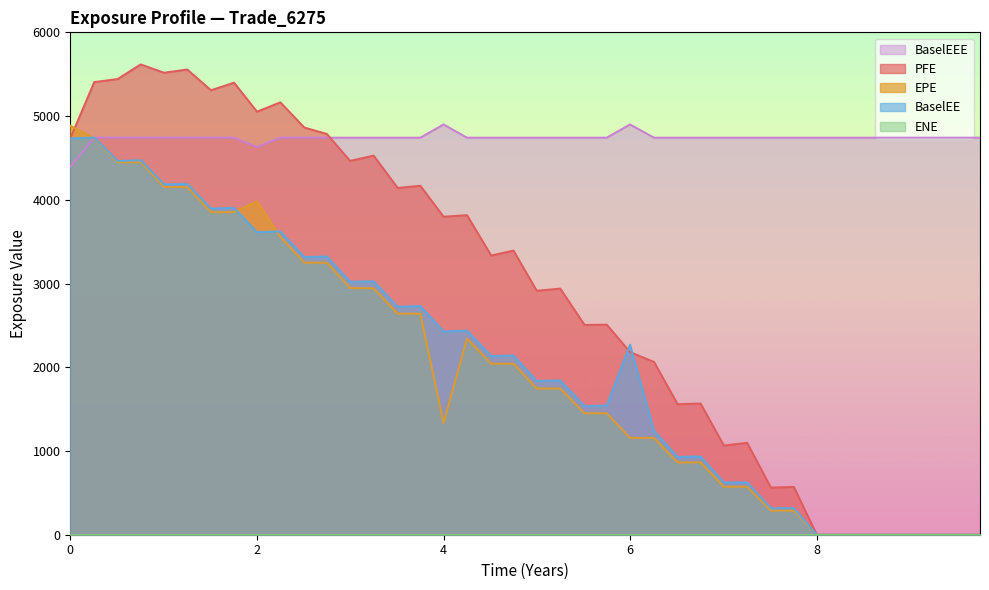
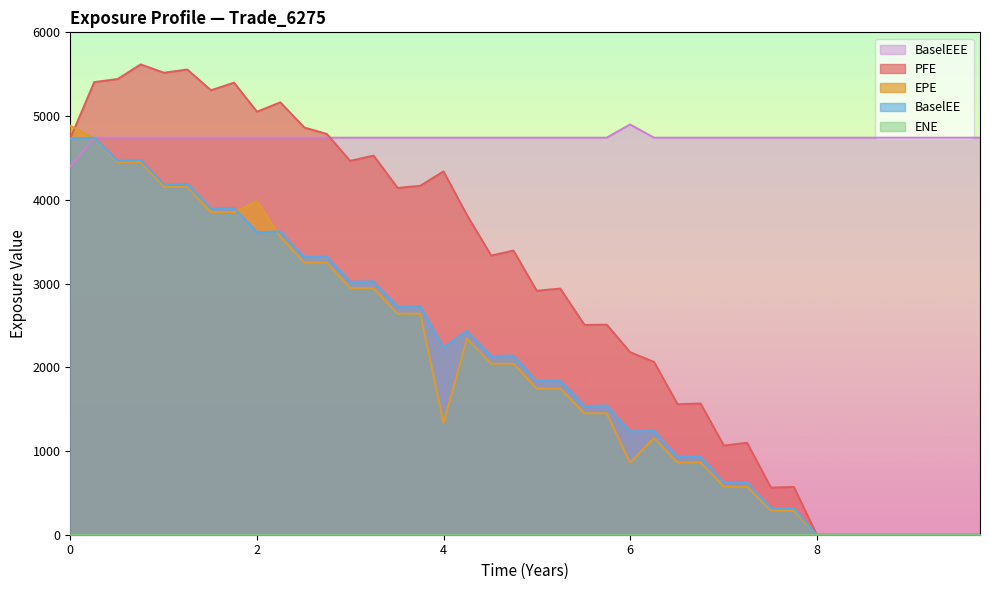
BaselEEE, 2: 4600 -> 4700
BaselEEE, 4: 4900 -> 4700
PFE, 4: 3800 -> 4300
BaselEE, 4: 2400 -> 2200
EPE, 6: 1200 -> 900
BaselEE, 6: 2300 -> 1200
